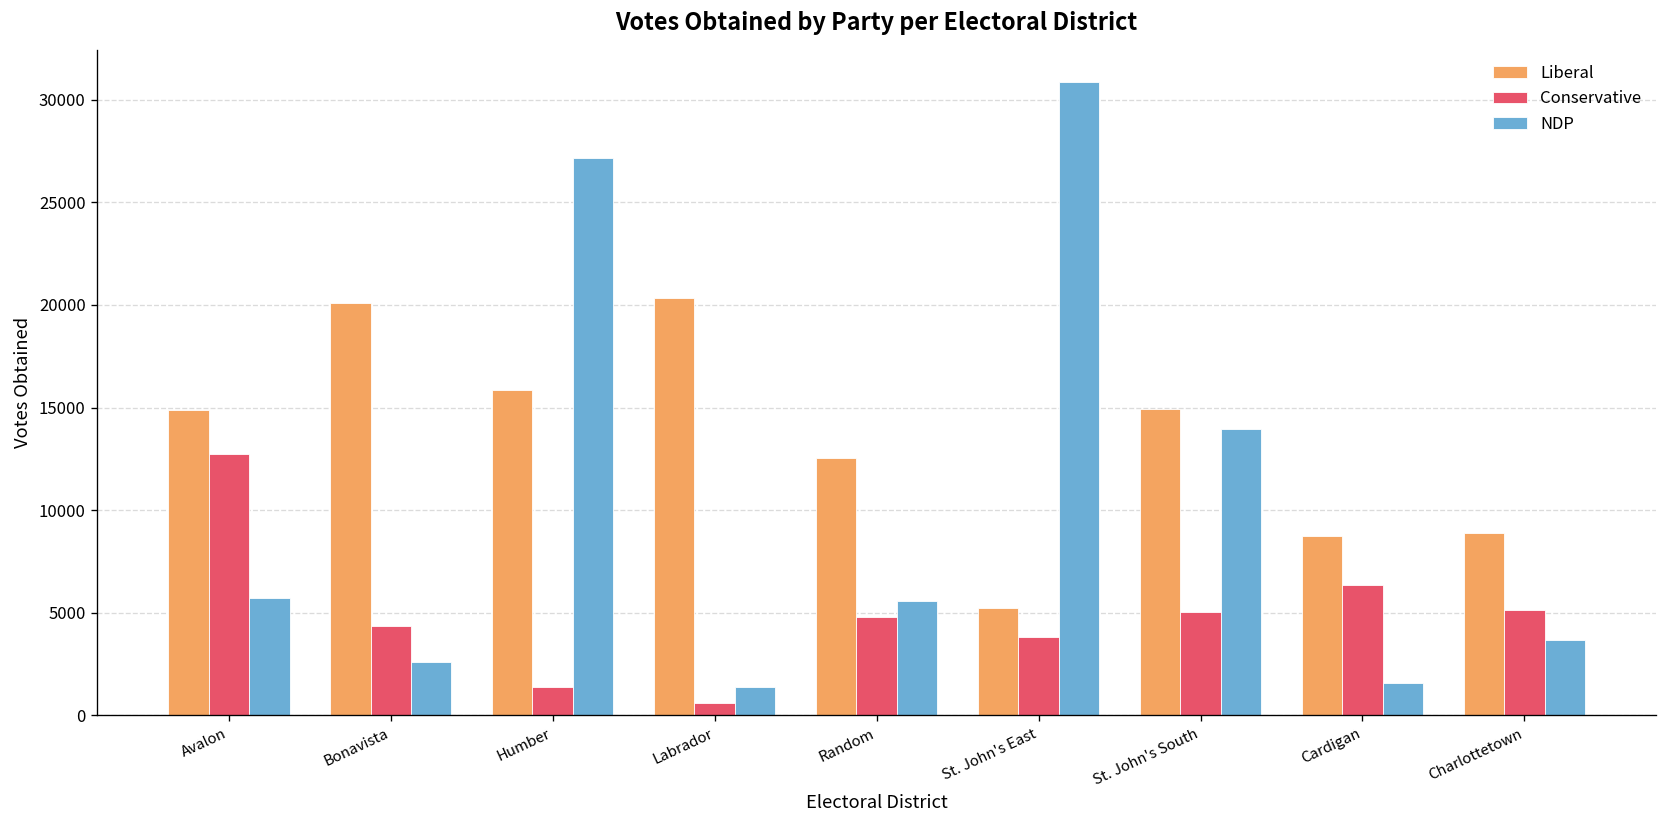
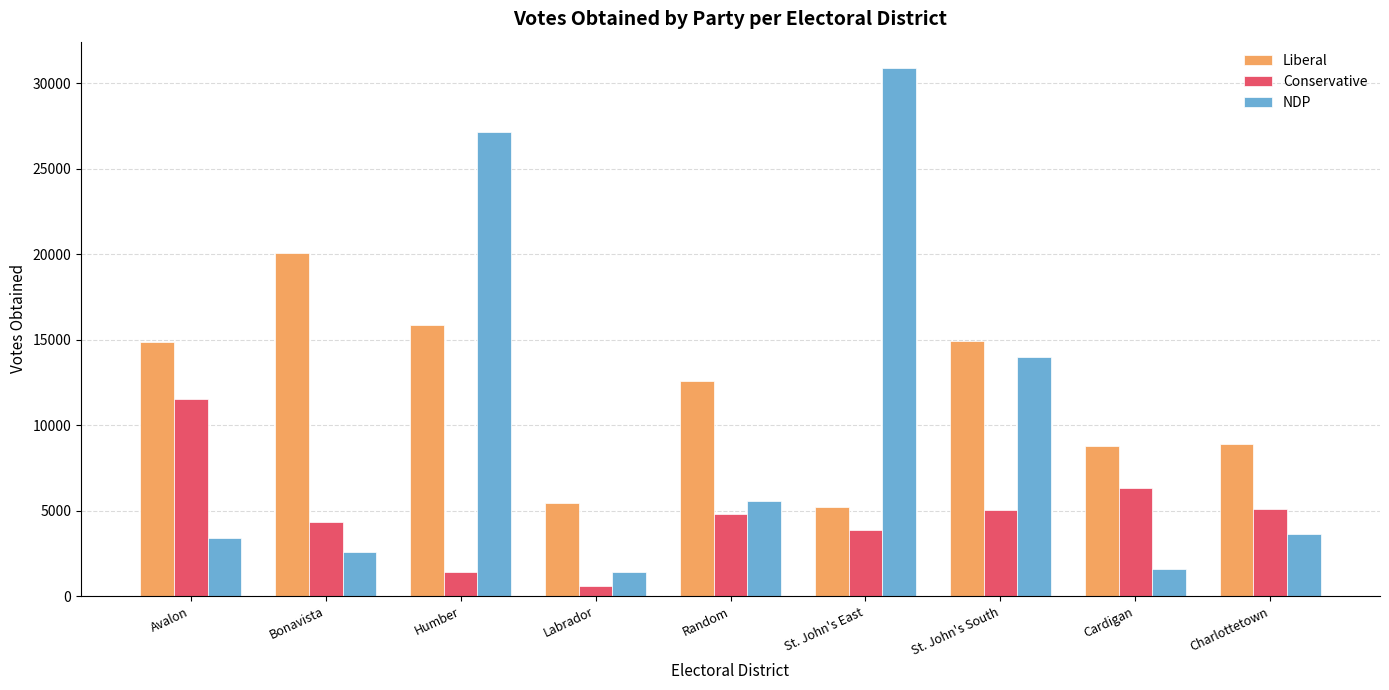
Conservative, Avalon: 12800 -> 11500
NDP, Avalon: 5700 -> 3400
Liberal, Labrador: 20400 -> 5400
